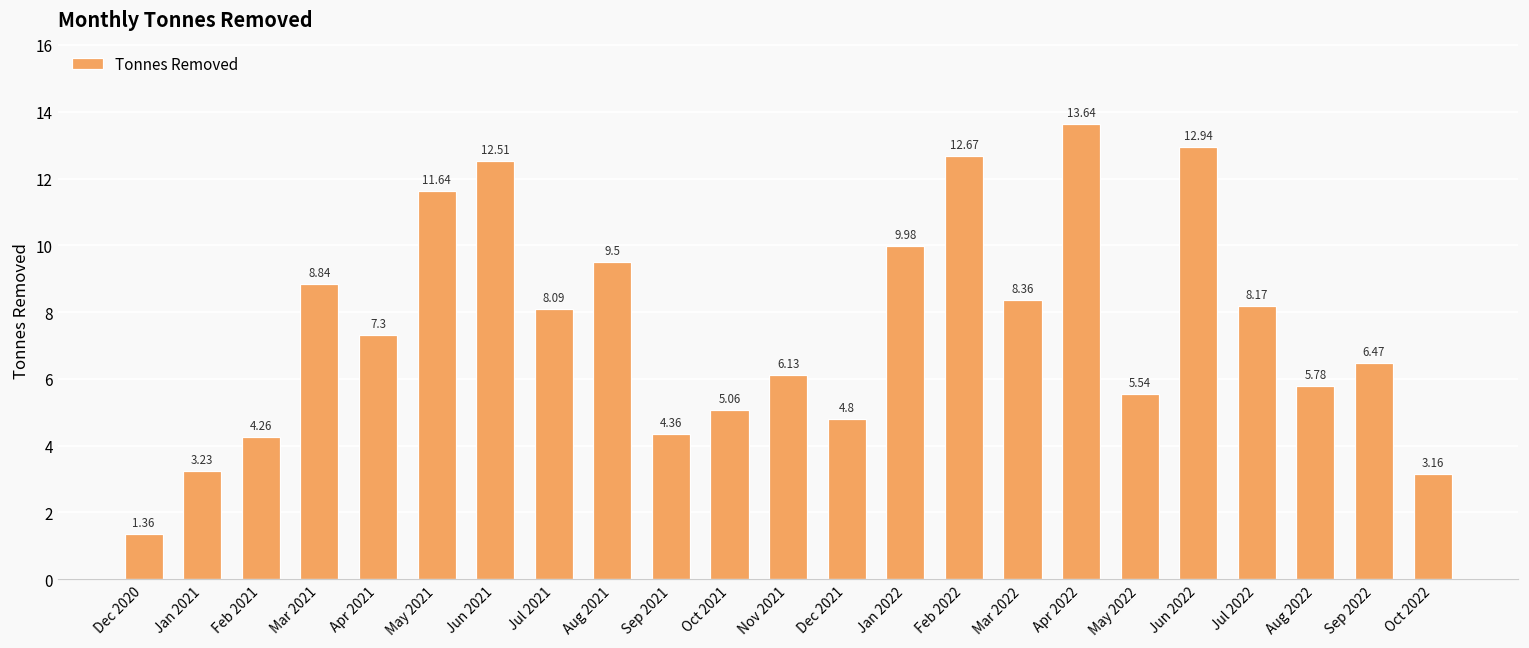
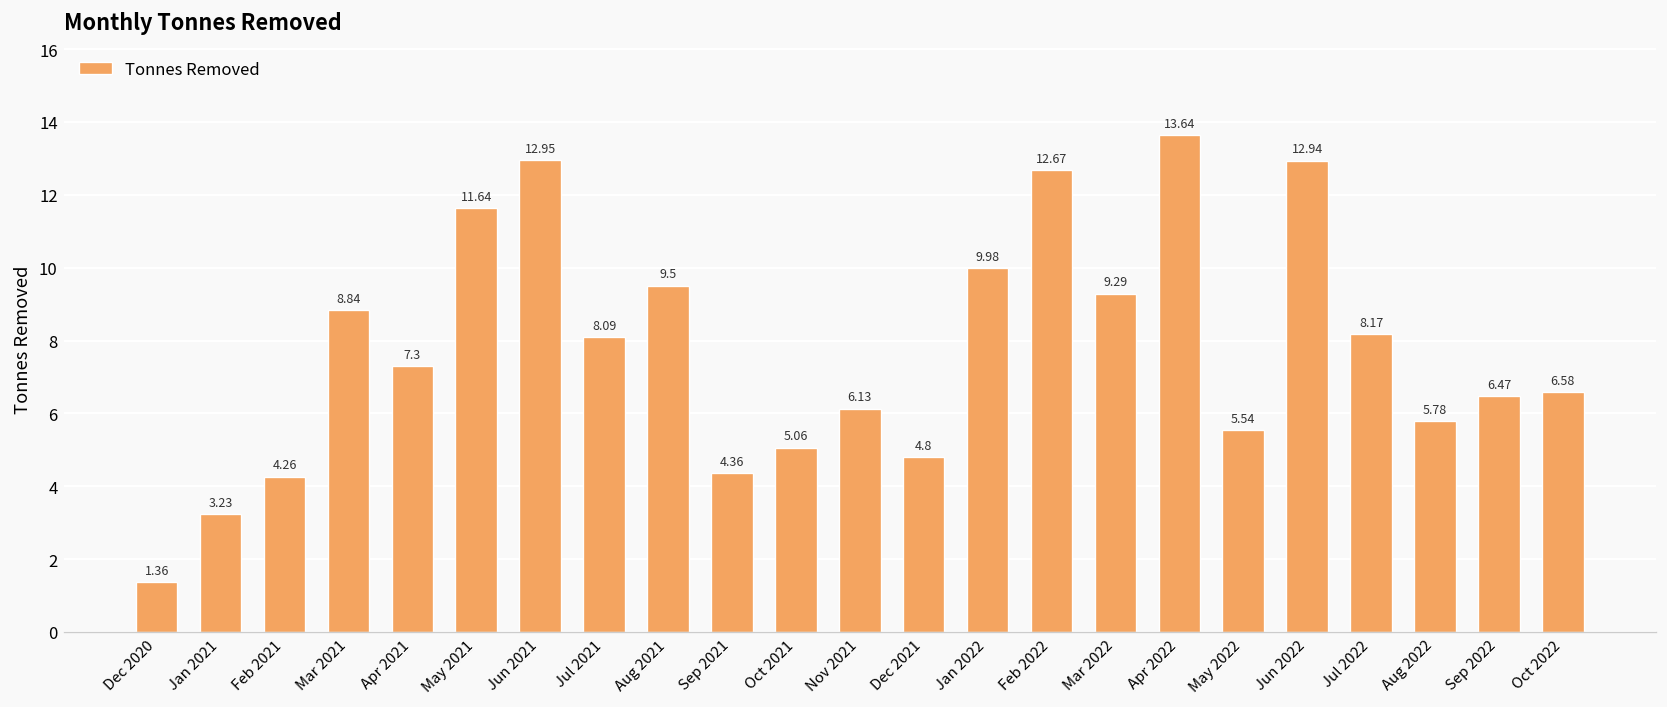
Jun 2021: 12.51 -> 12.95
Mar 2022: 8.36 -> 9.29
Oct 2022: 3.16 -> 6.58
